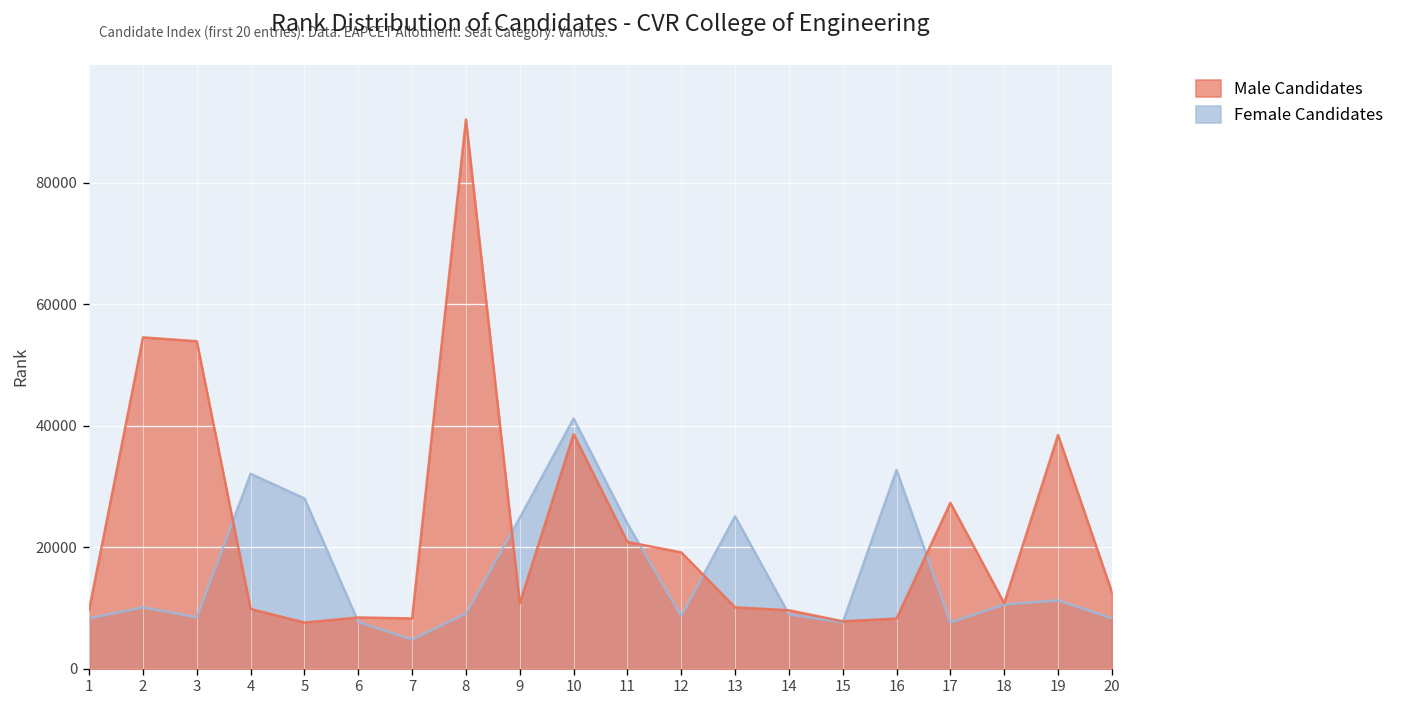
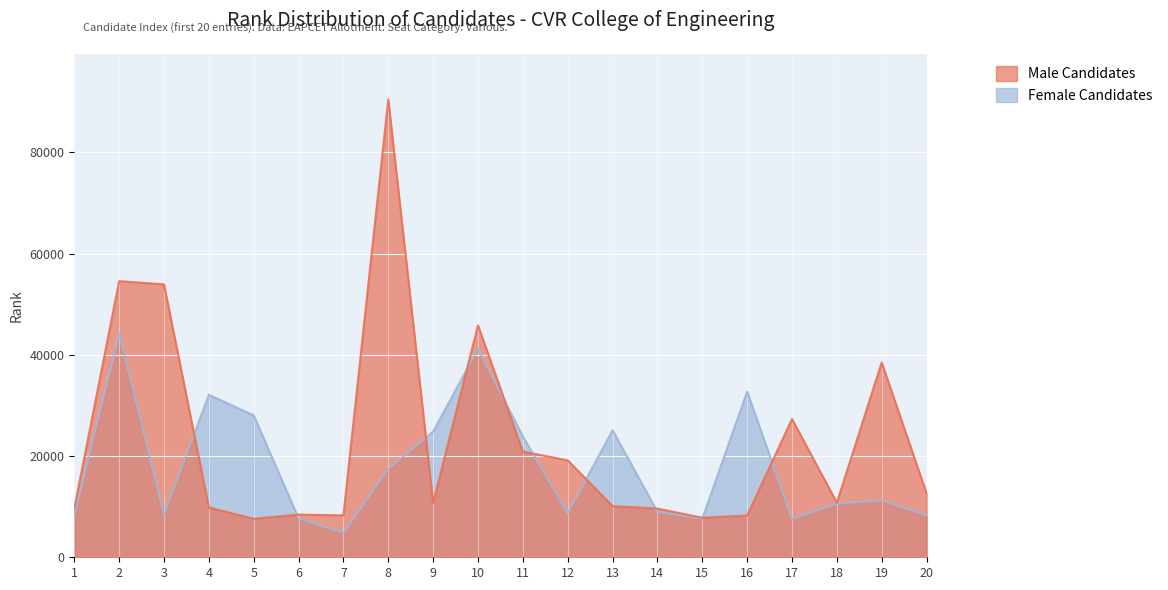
Female Candidates, 2: 10000 -> 44000
Female Candidates, 8: 9000 -> 17000
Male Candidates, 10: 39000 -> 46000
